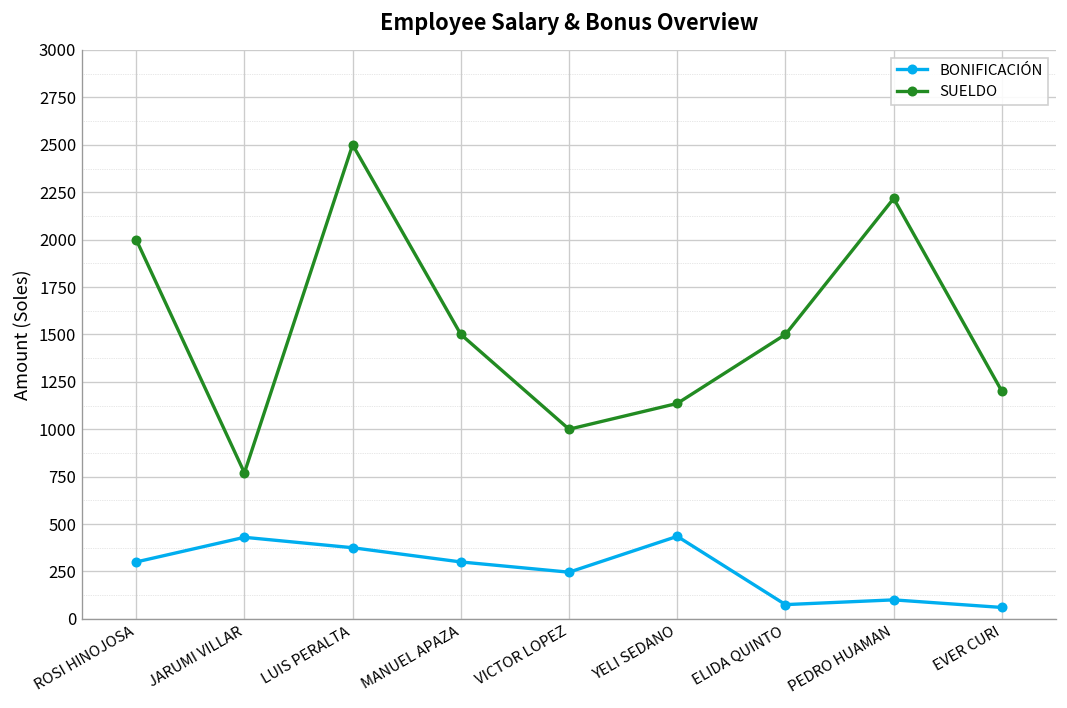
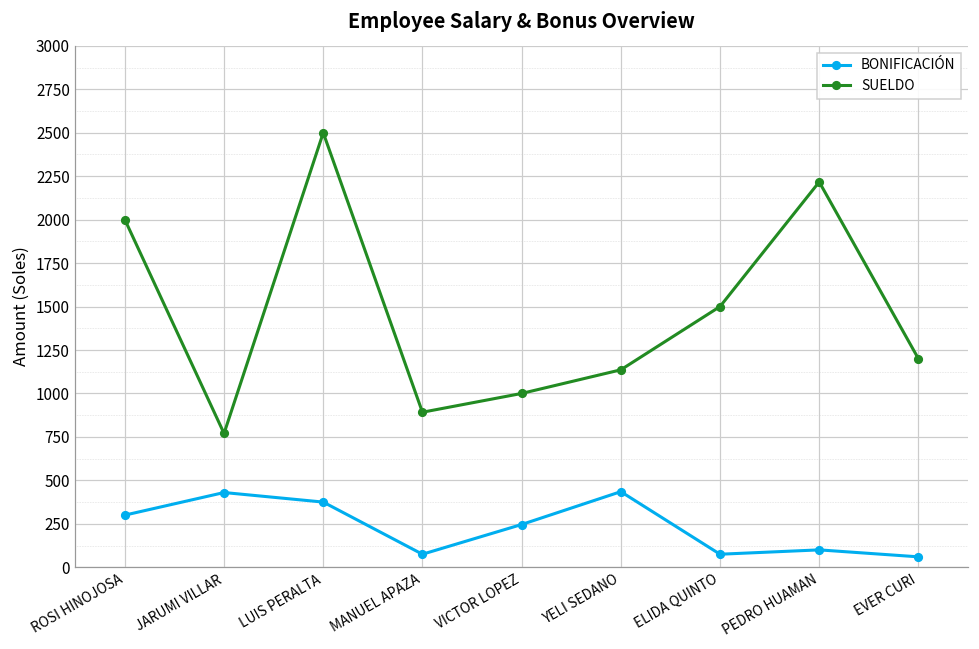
BONIFICACIÓN, MANUEL APAZA: 300 -> 80
SUELDO, MANUEL APAZA: 1500 -> 890
